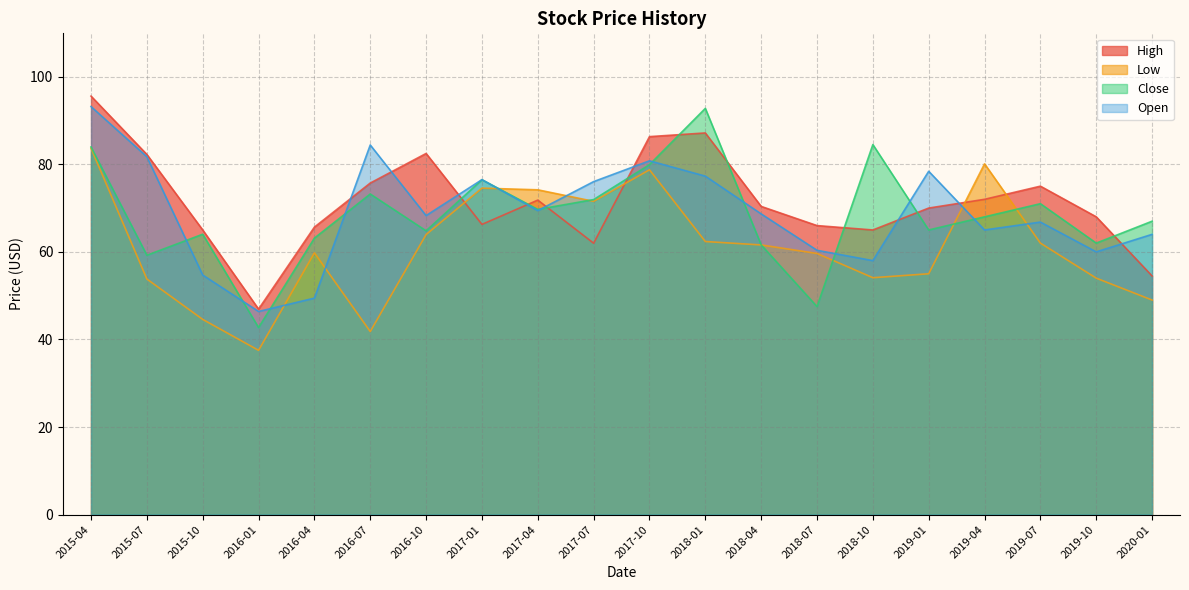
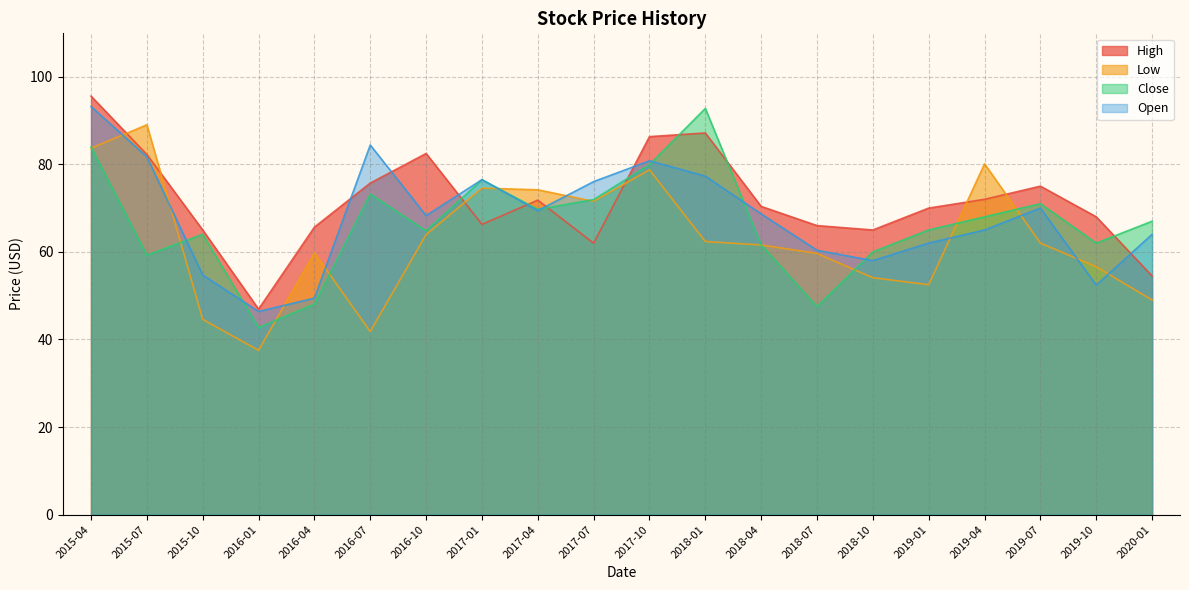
Low, 2015-07: 54 -> 89
Close, 2016-04: 63 -> 48
Close, 2018-10: 85 -> 60
Low, 2019-01: 55 -> 53
Open, 2019-01: 78 -> 62
Open, 2019-07: 67 -> 70
Low, 2019-10: 54 -> 57
Open, 2019-10: 60 -> 52
